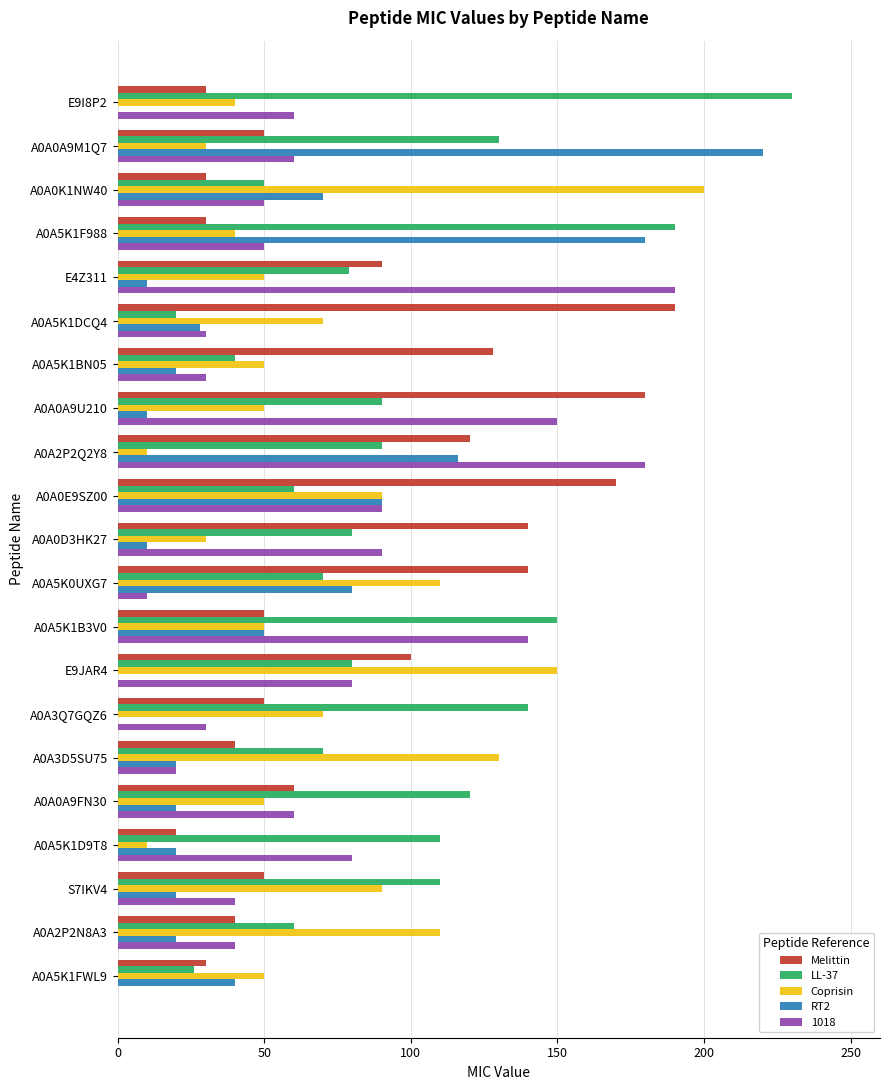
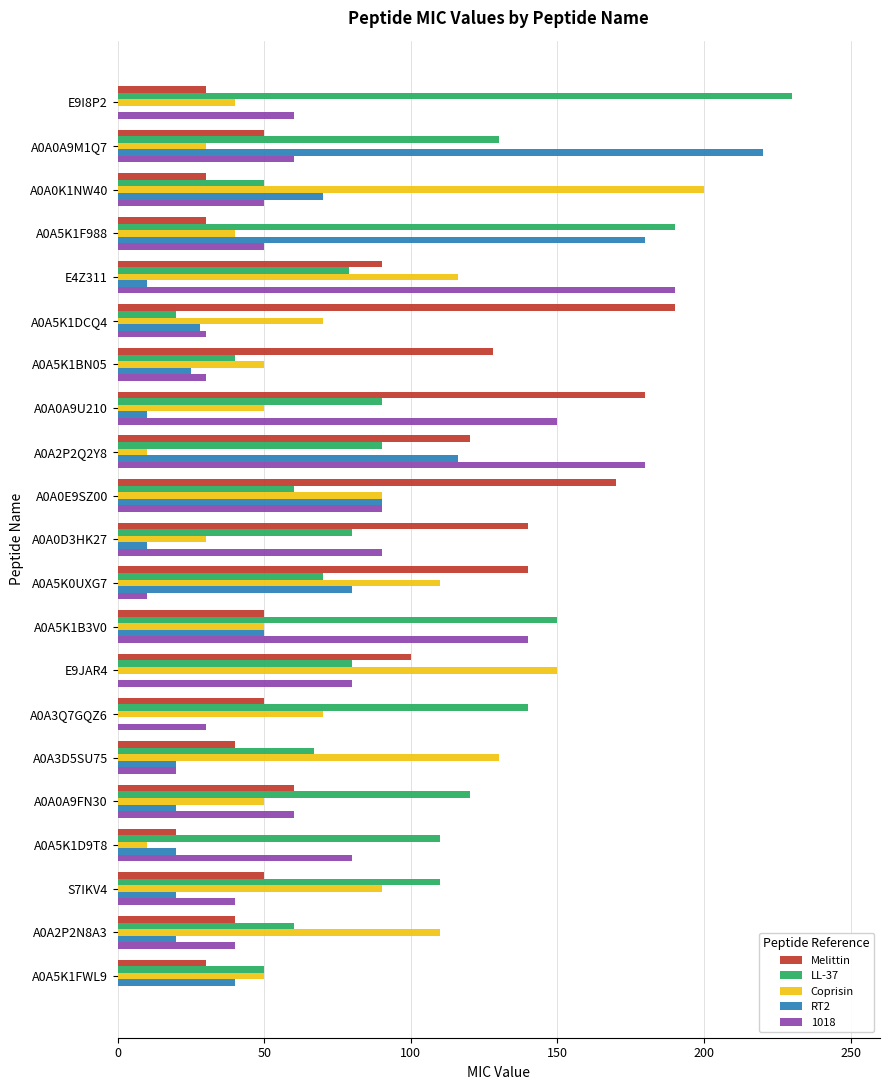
Coprisin, E4Z311: 50 -> 116
RT2, A0A5K1BN05: 20 -> 25
LL-37, A0A3D5SU75: 70 -> 67
LL-37, A0A5K1FWL9: 26 -> 50
